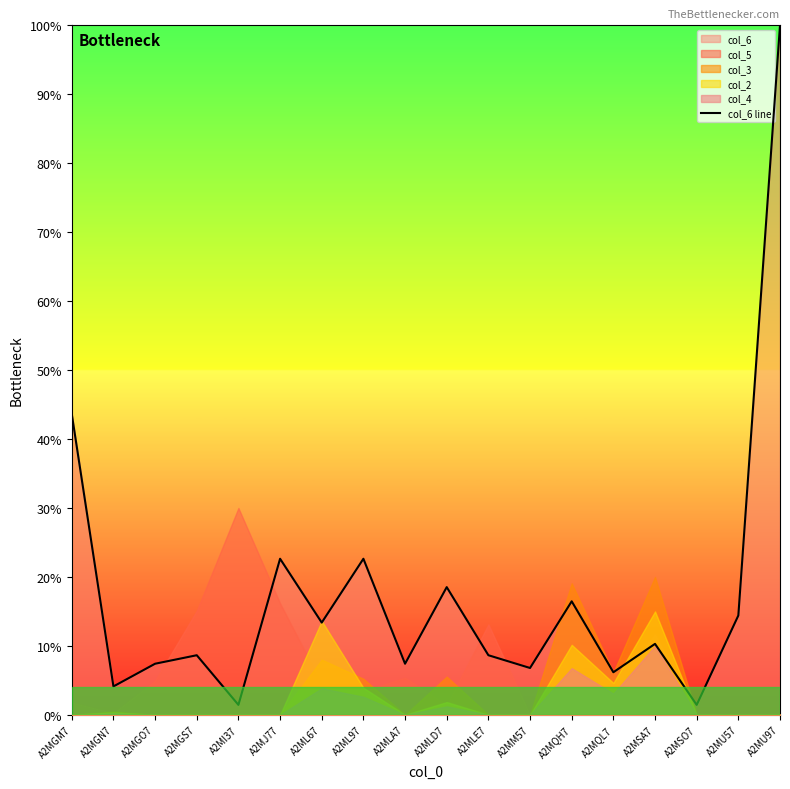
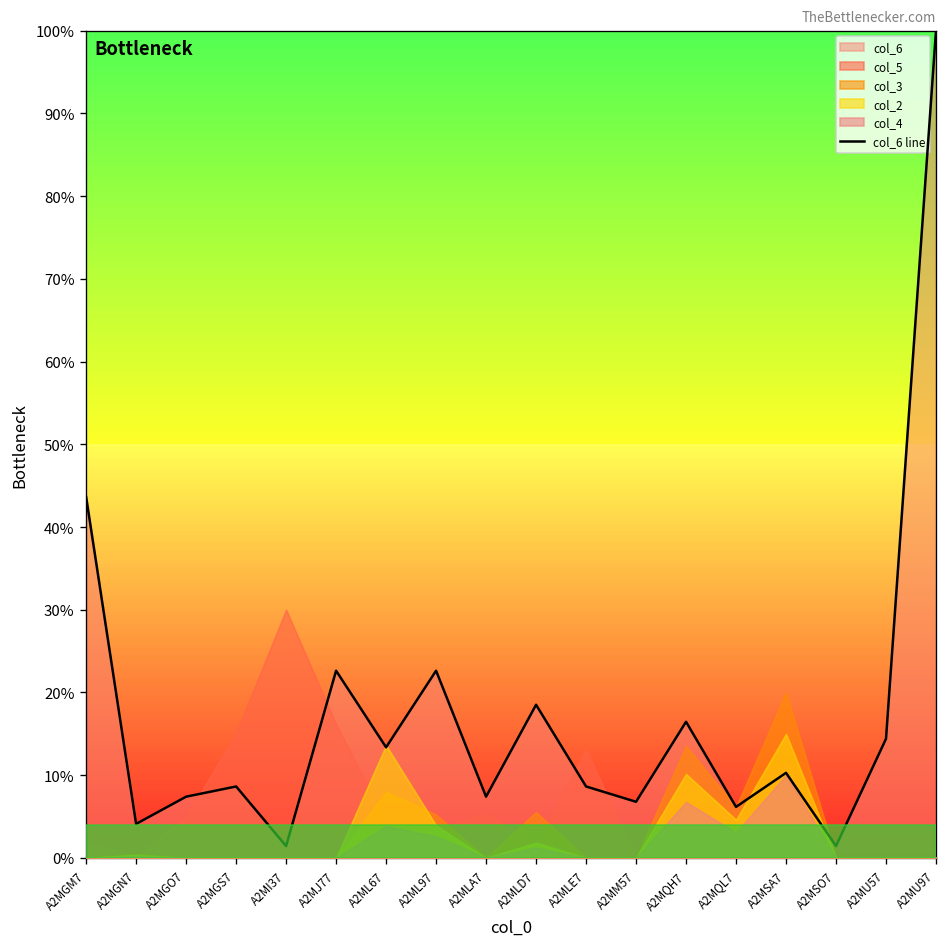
col_3, A2MQH7: 19% -> 14%
